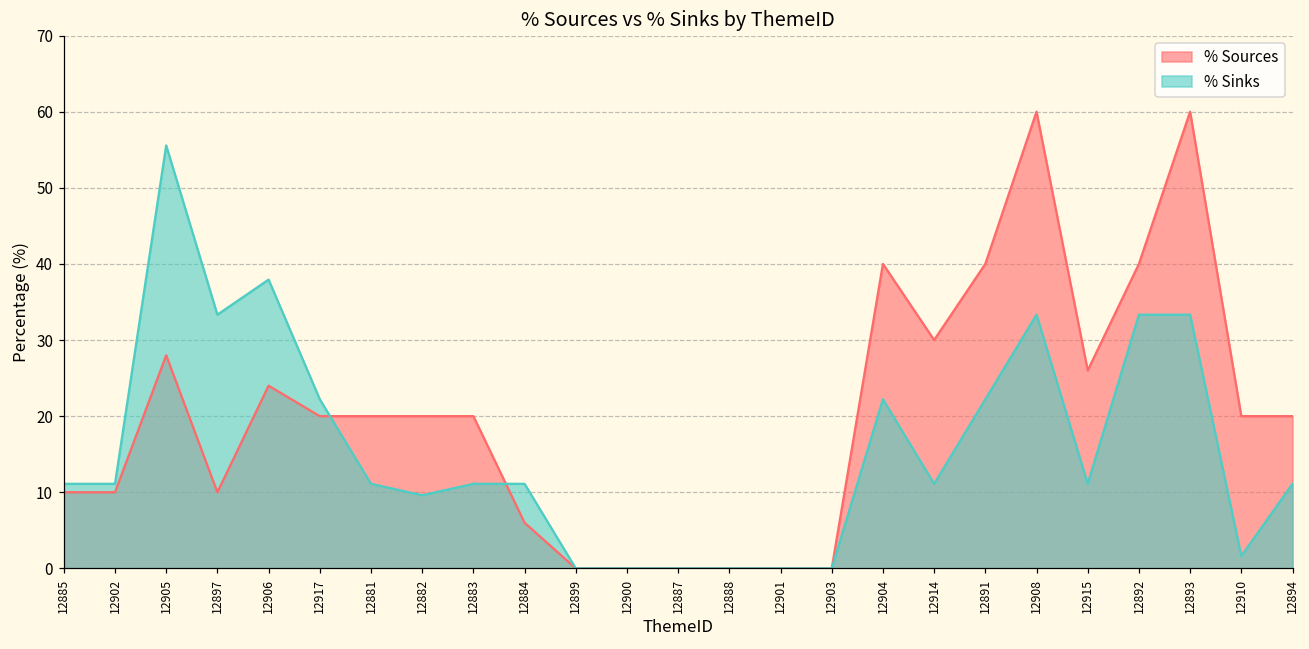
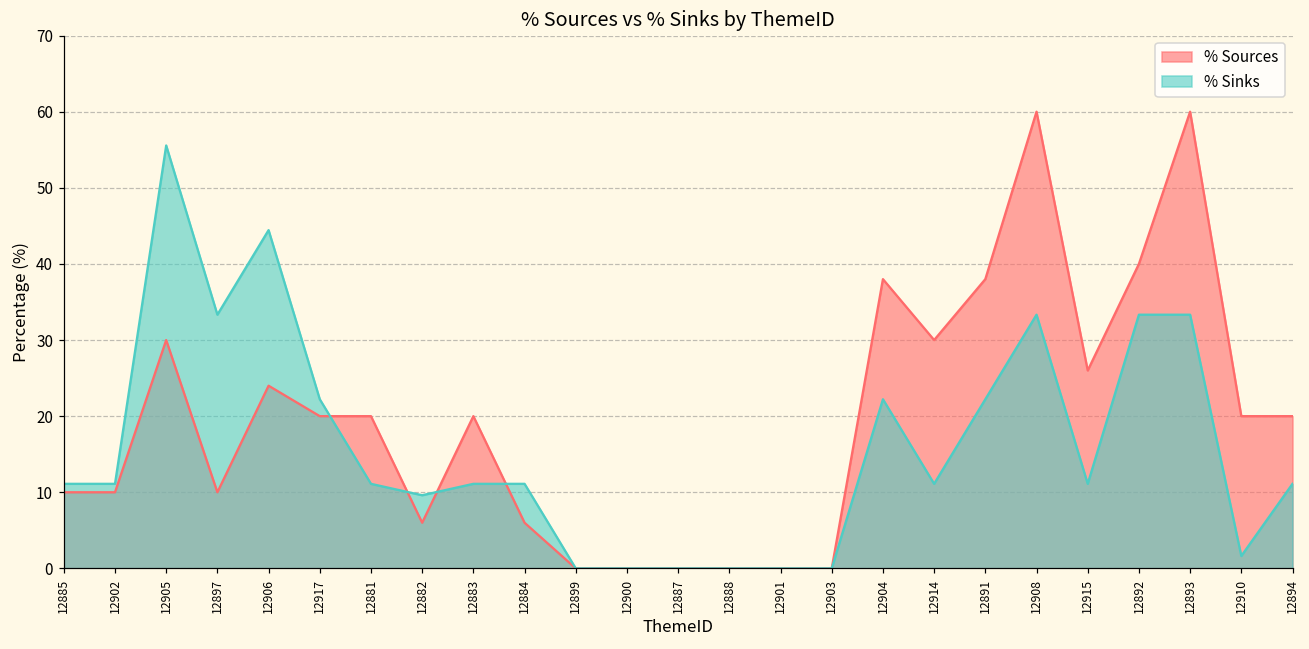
% Sources, 12905: 28 -> 30
% Sinks, 12906: 38 -> 44
% Sources, 12882: 20 -> 6
% Sources, 12904: 40 -> 38
% Sources, 12891: 40 -> 38
